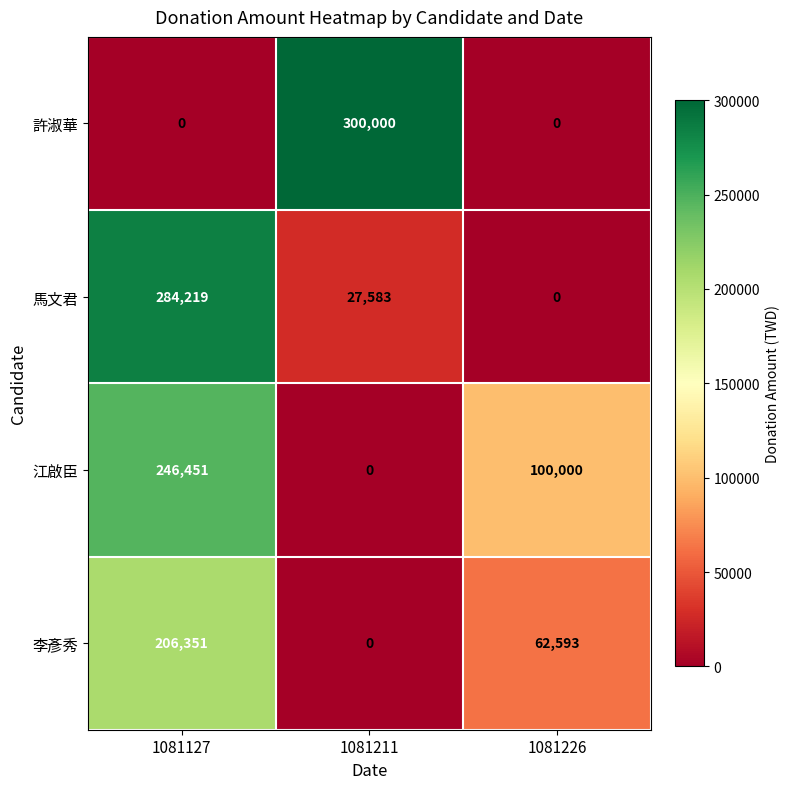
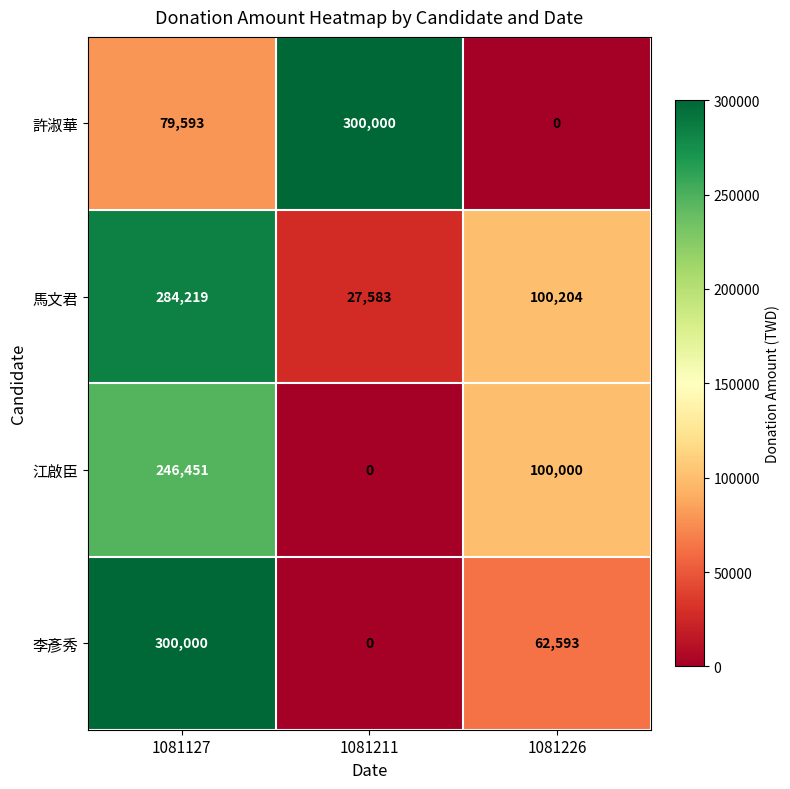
許淑華, 1081127: 0 -> 79,593
馬文君, 1081226: 0 -> 100,204
李彥秀, 1081127: 206,351 -> 300,000
